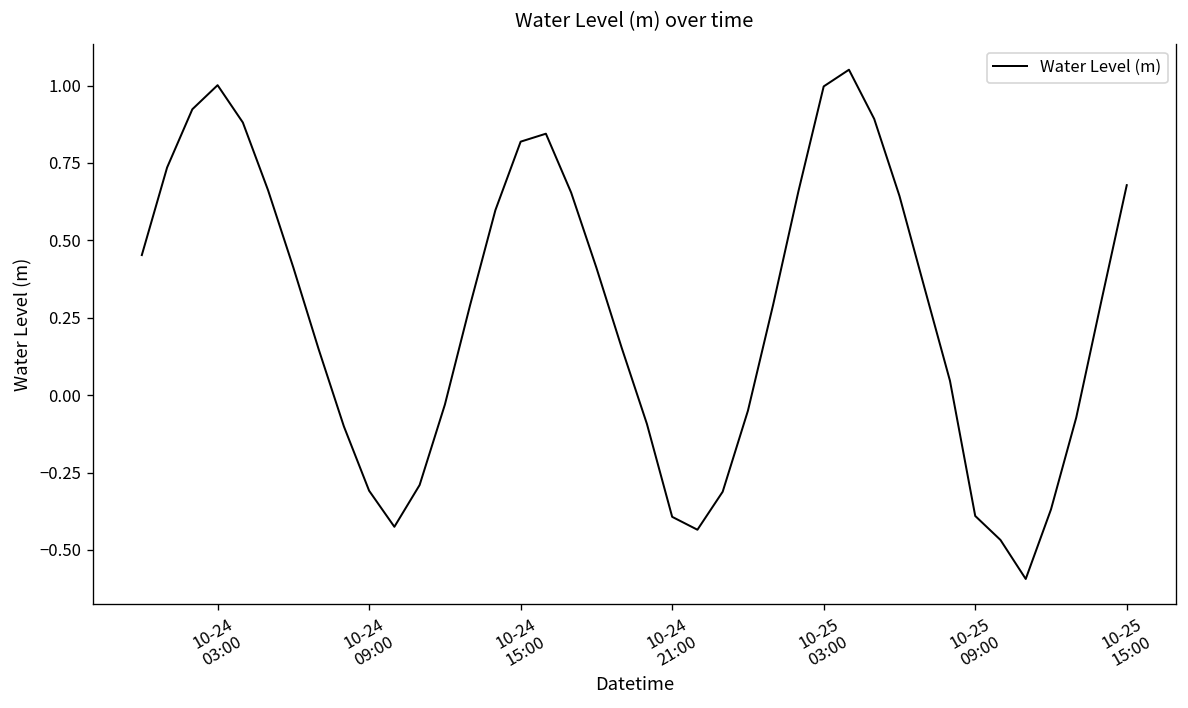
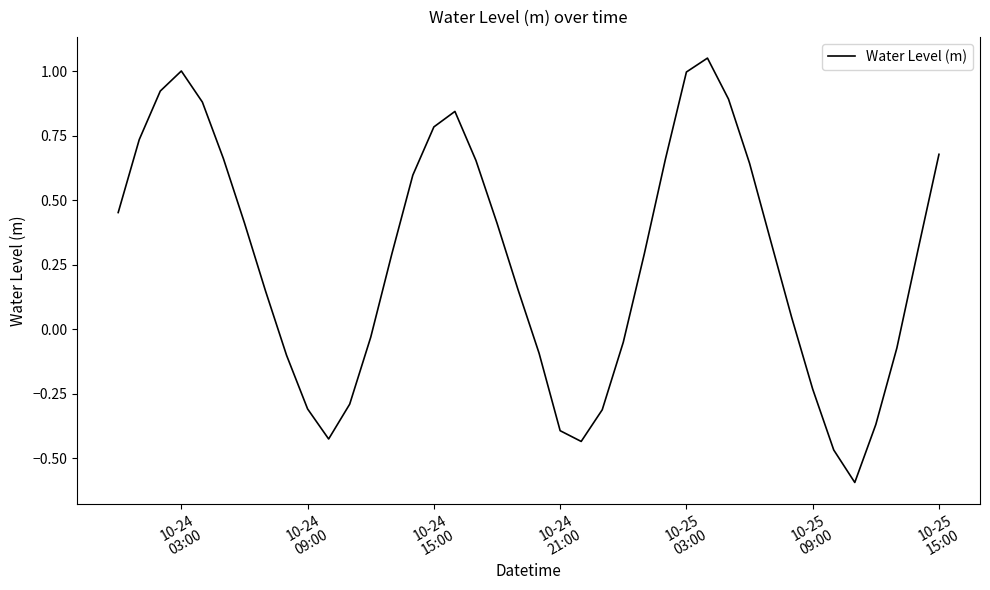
10-24 15:00: 0.82 -> 0.78
10-25 09:00: -0.39 -> -0.23
